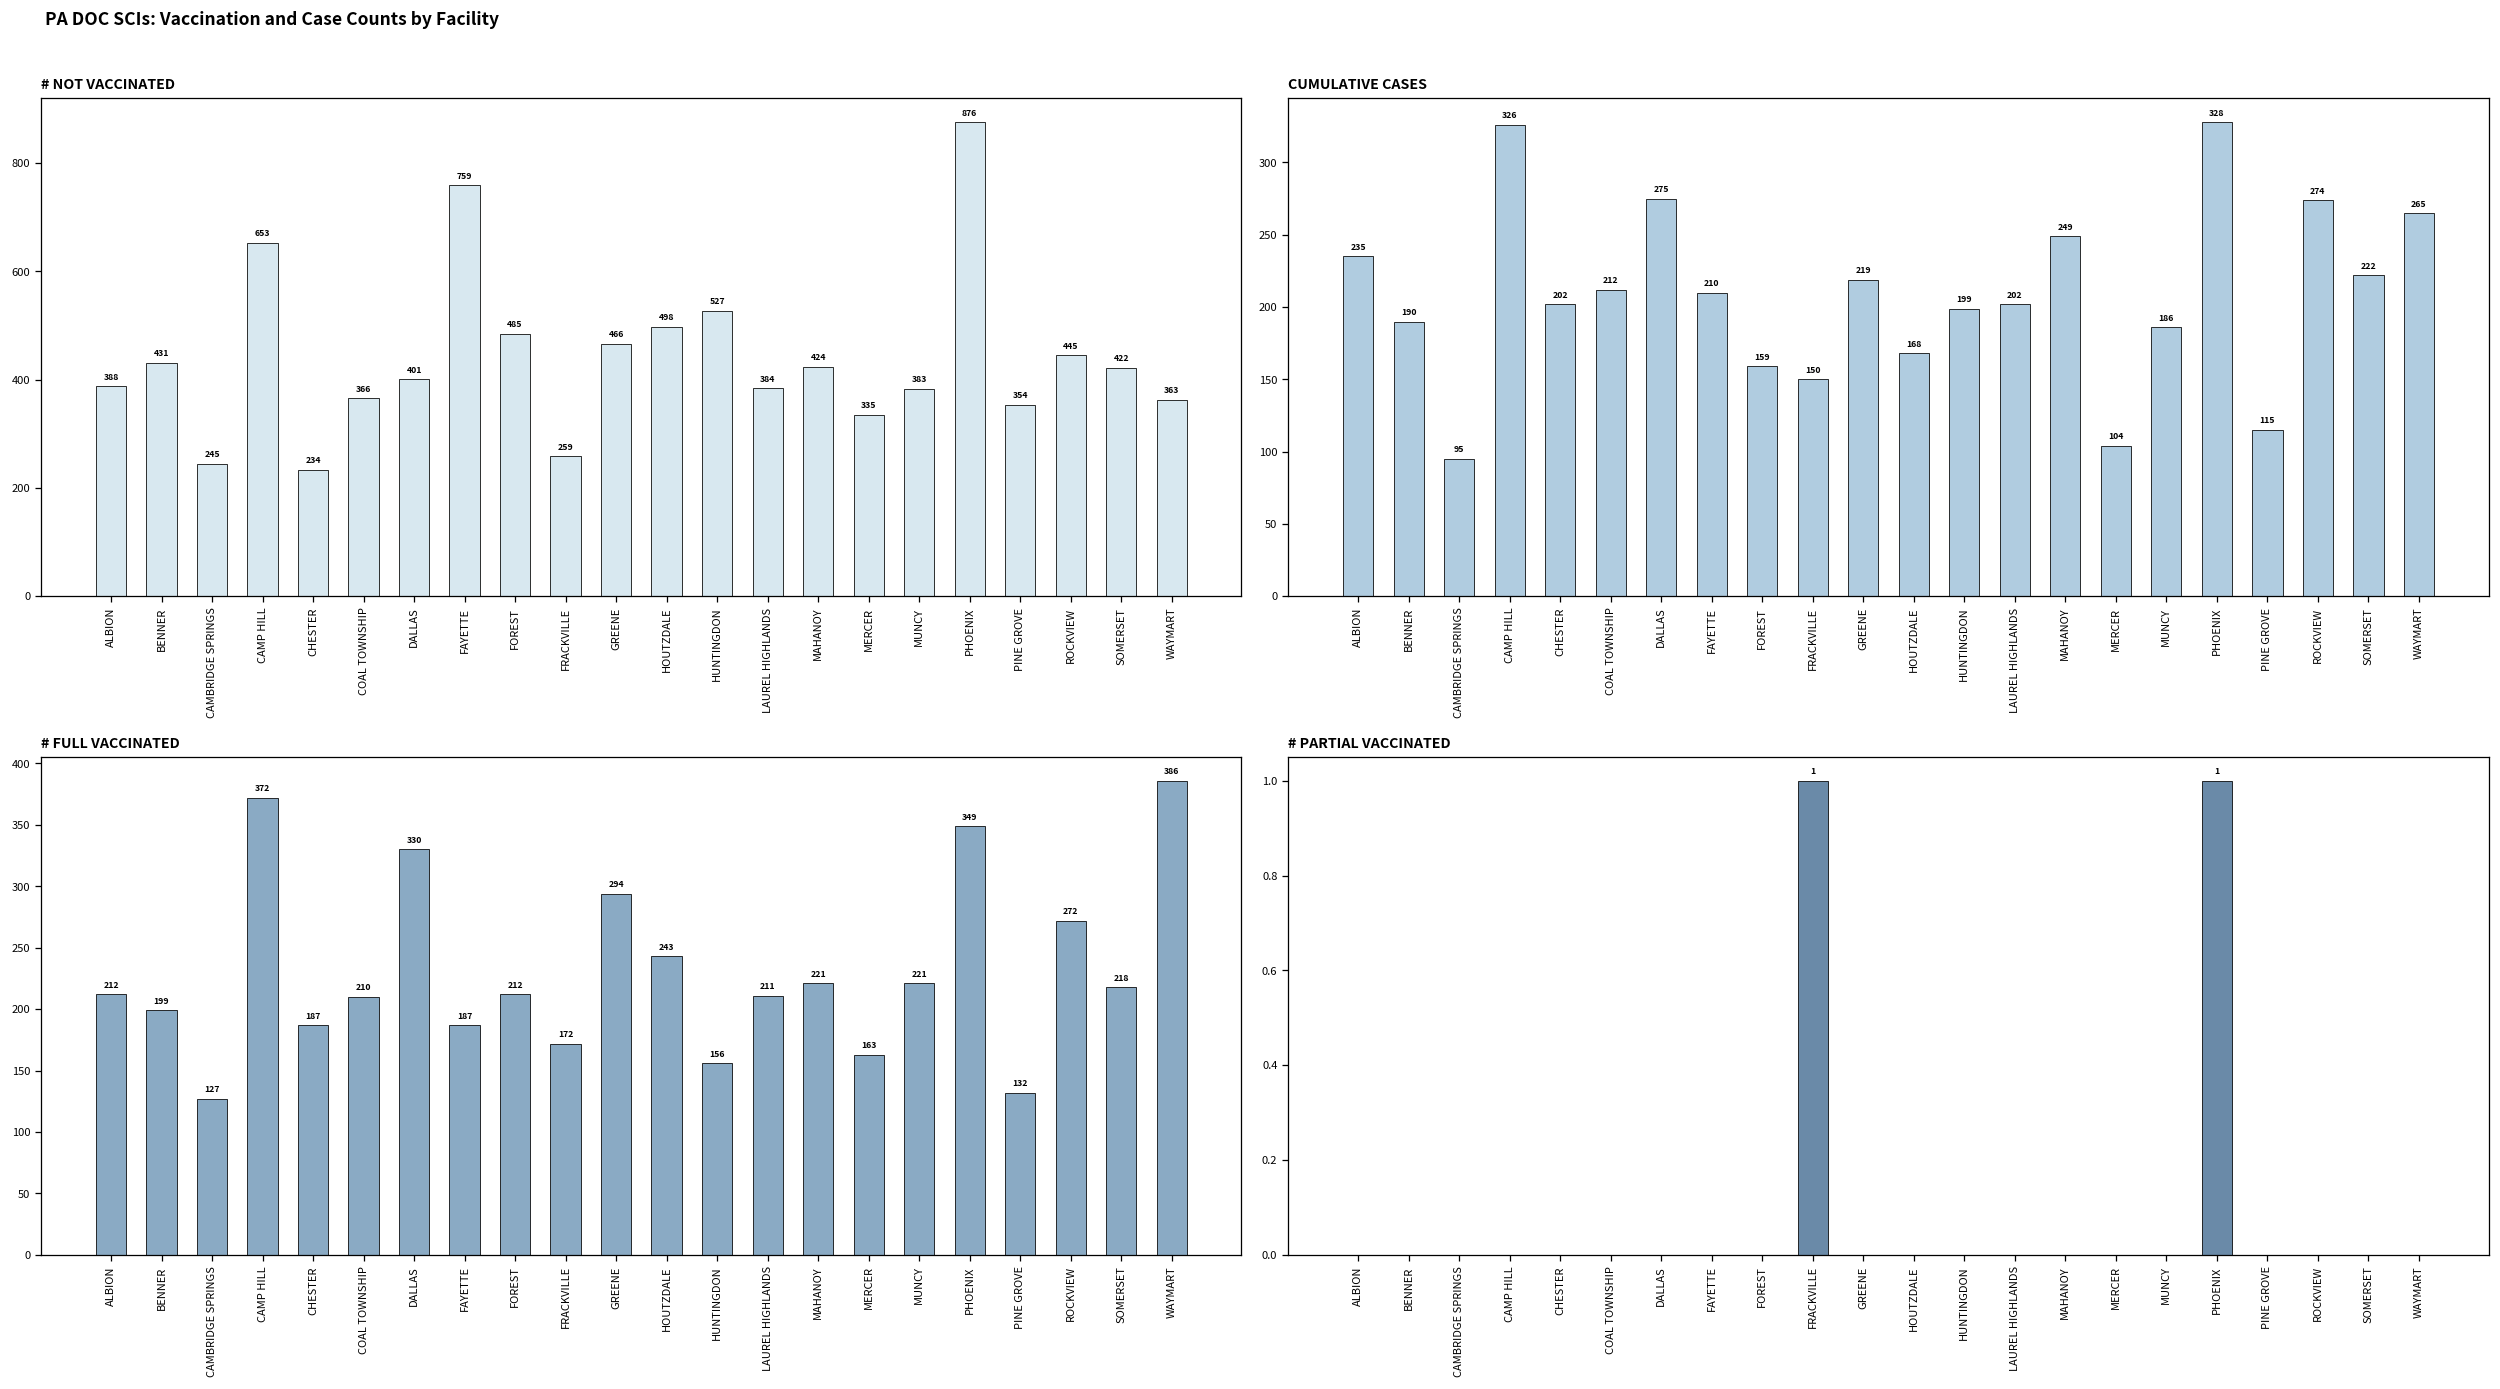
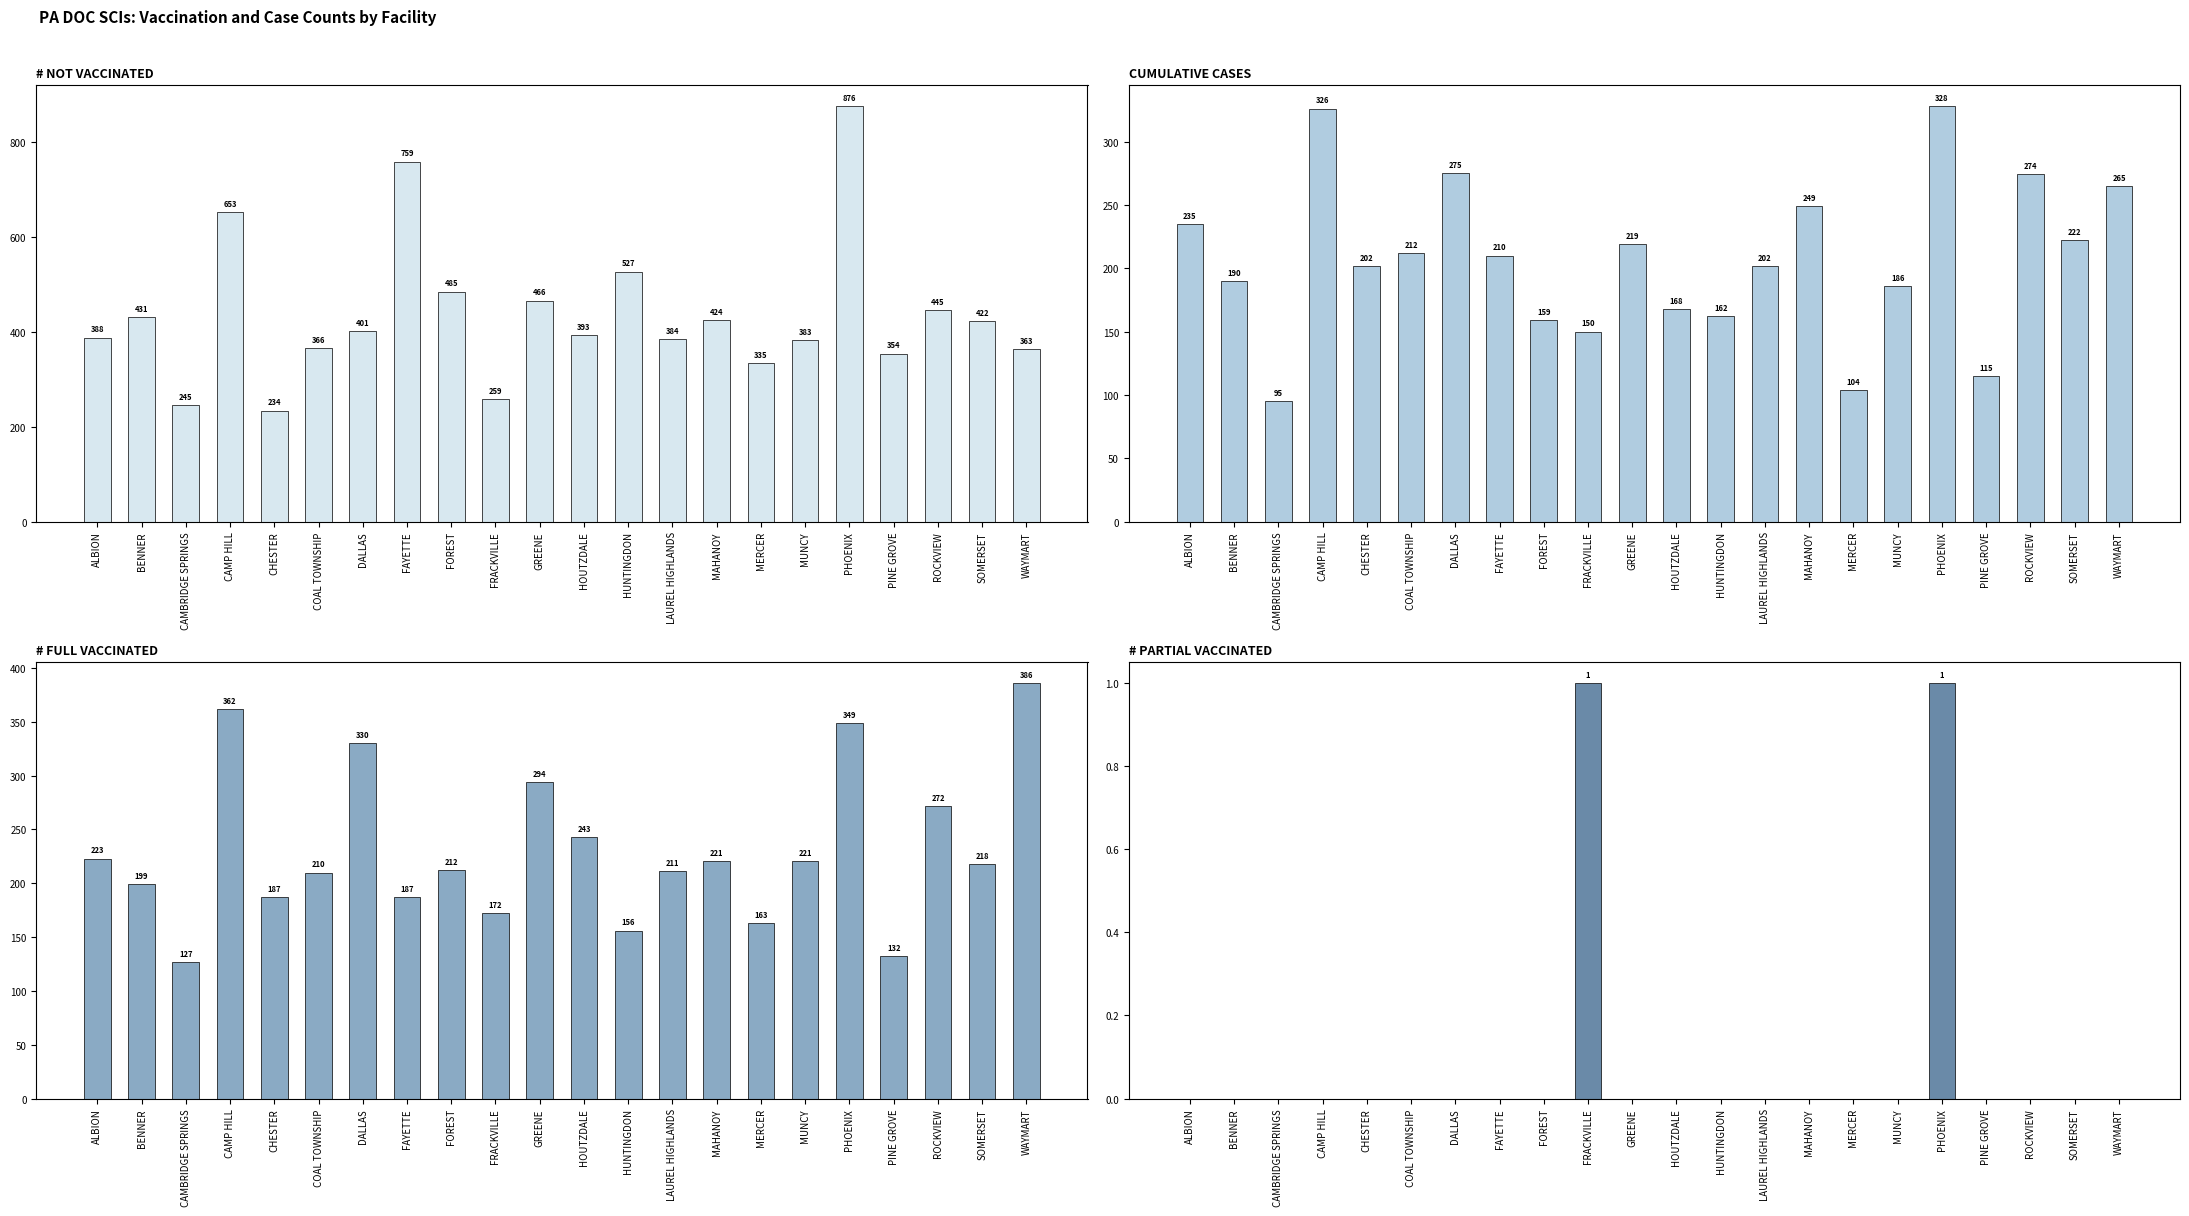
# NOT VACCINATED, HOUTZDALE: 498 -> 393
CUMULATIVE CASES, HUNTINGDON: 199 -> 162
# FULL VACCINATED, ALBION: 212 -> 223
# FULL VACCINATED, CAMP HILL: 372 -> 362
